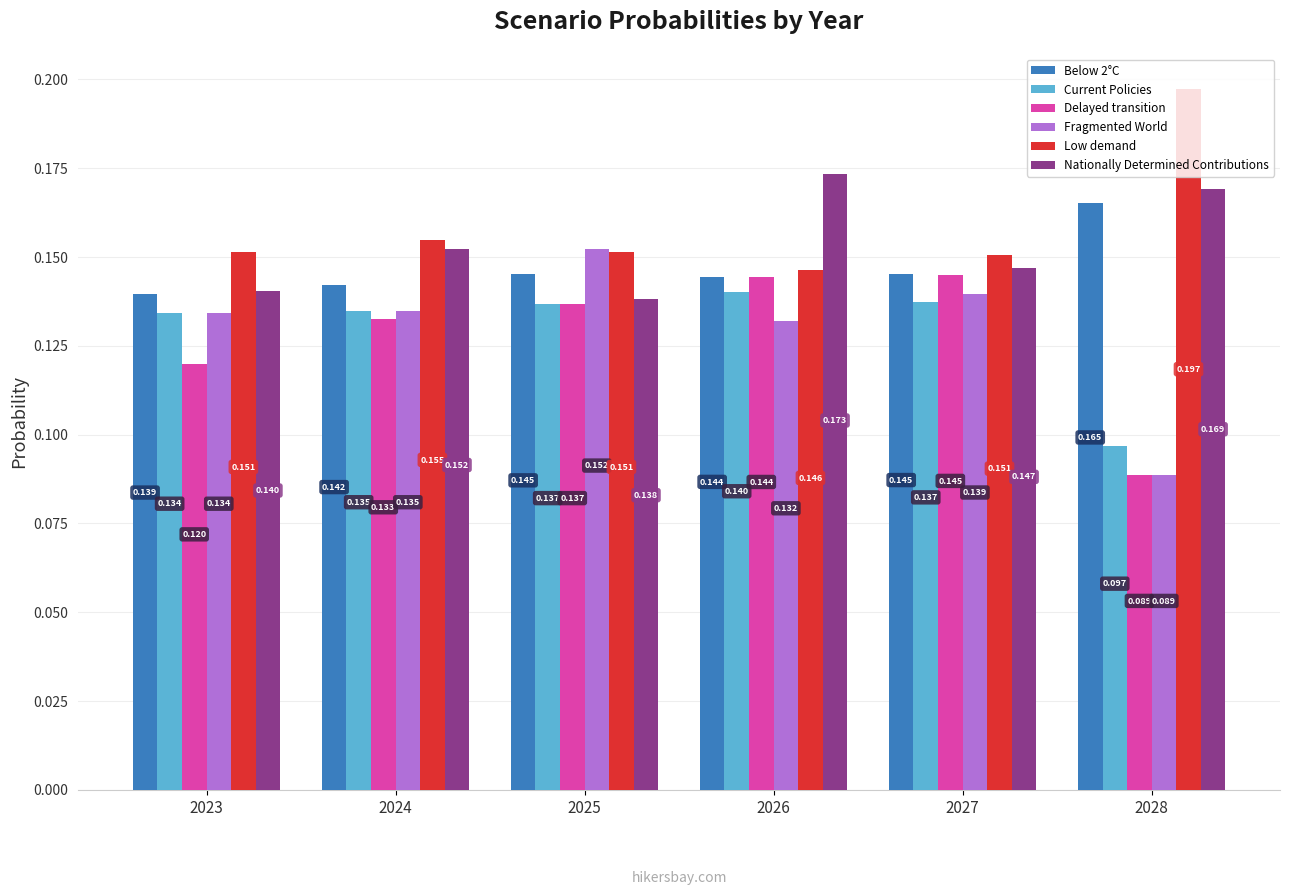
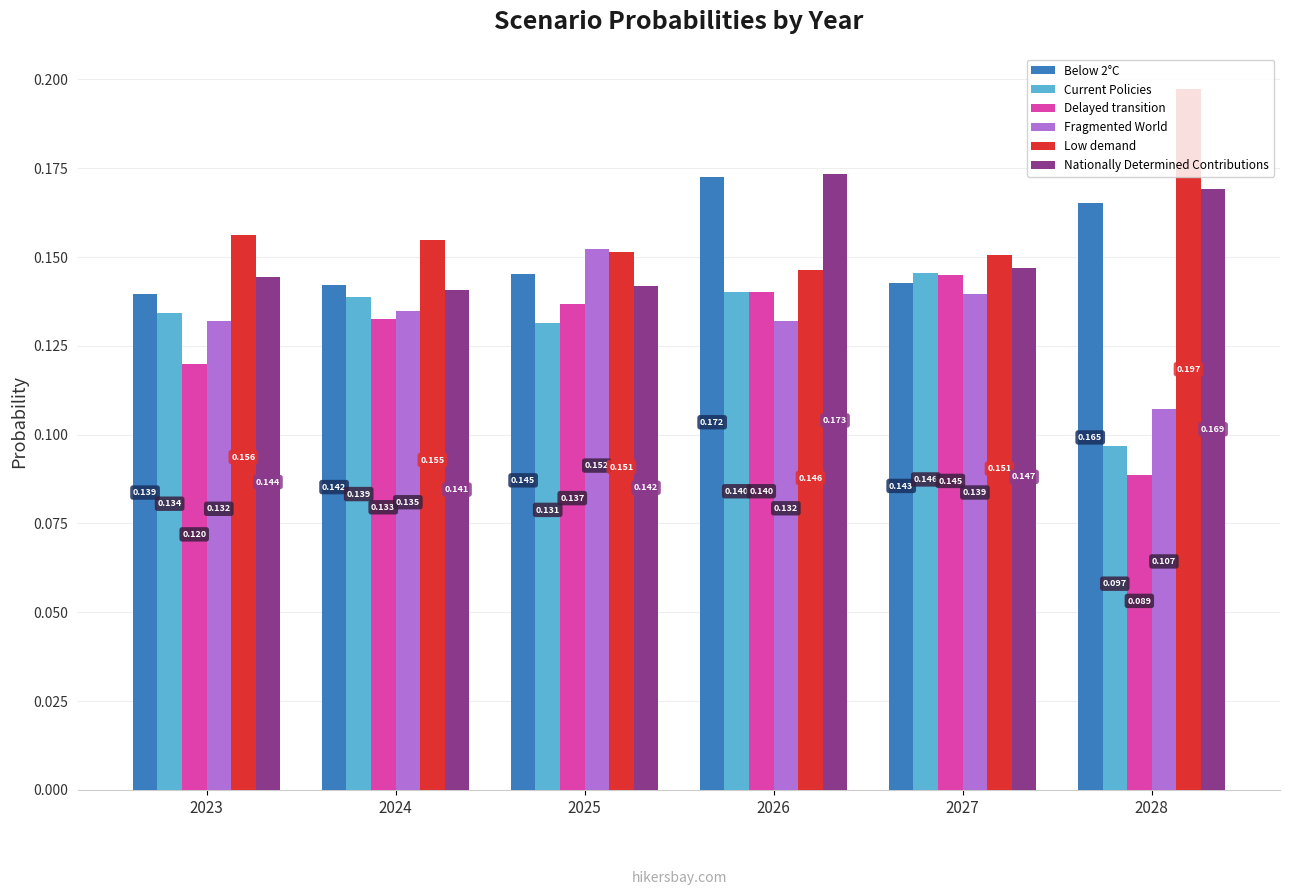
Fragmented World, 2023: 0.134 -> 0.132
Low demand, 2023: 0.151 -> 0.156
Nationally Determined Contributions, 2023: 0.140 -> 0.144
Current Policies, 2024: 0.135 -> 0.139
Nationally Determined Contributions, 2024: 0.152 -> 0.141
Current Policies, 2025: 0.137 -> 0.131
Nationally Determined Contributions, 2025: 0.138 -> 0.142
Below 2°C, 2026: 0.144 -> 0.172
Delayed transition, 2026: 0.144 -> 0.140
Below 2°C, 2027: 0.145 -> 0.143
Current Policies, 2027: 0.137 -> 0.146
Fragmented World, 2028: 0.089 -> 0.107
